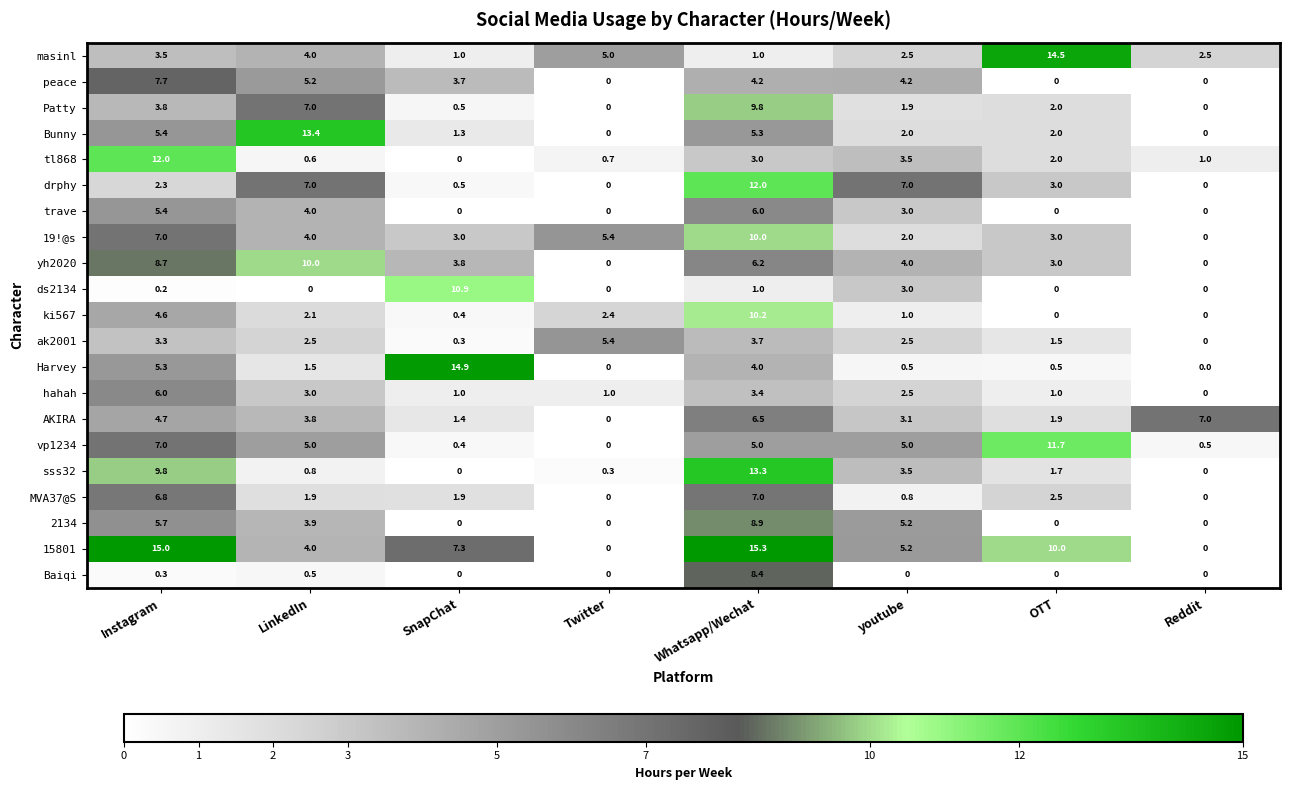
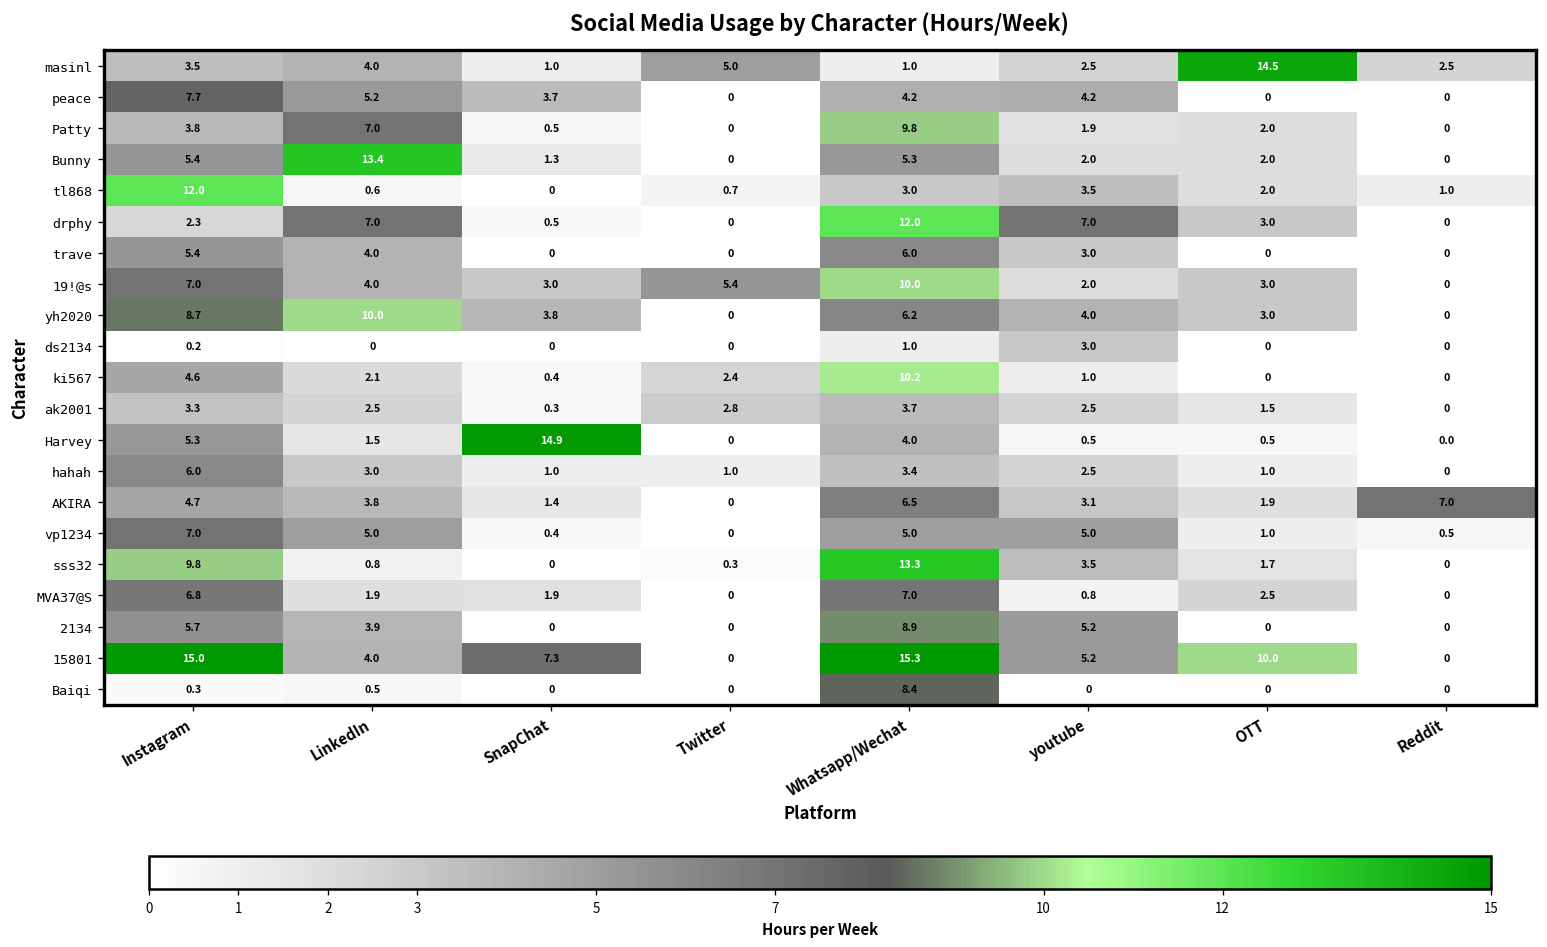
ds2134, SnapChat: 10.9 -> 0
ak2001, Twitter: 5.4 -> 2.8
vp1234, OTT: 11.7 -> 1.0
